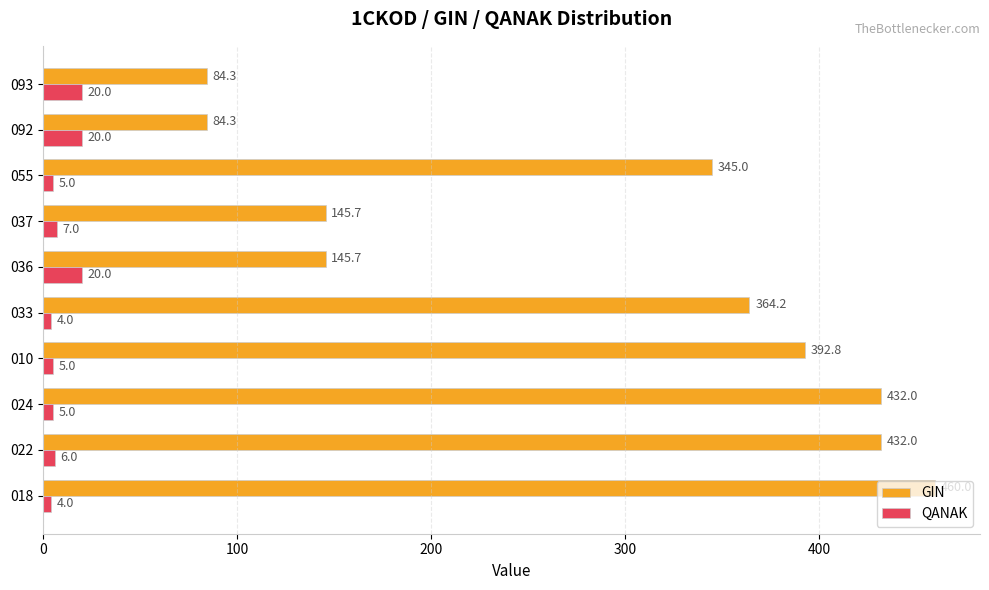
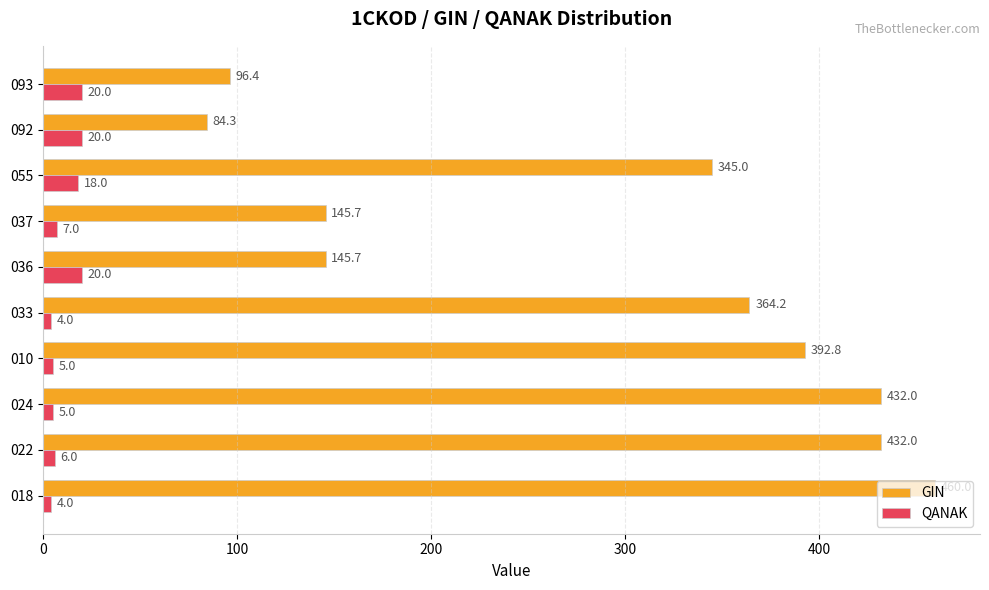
GIN, 093: 84.3 -> 96.4
QANAK, 055: 5.0 -> 18.0
